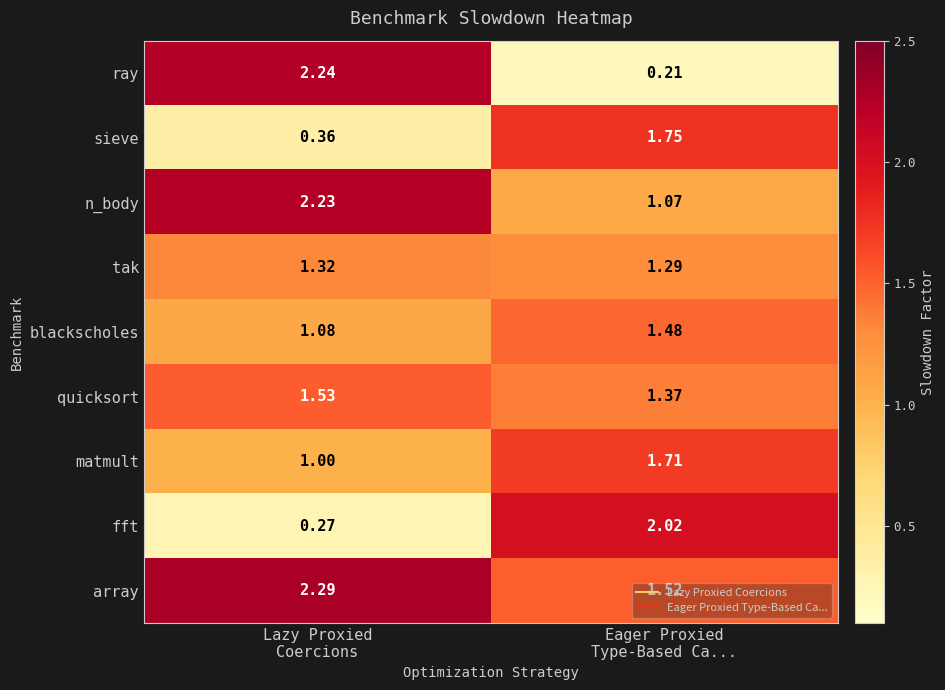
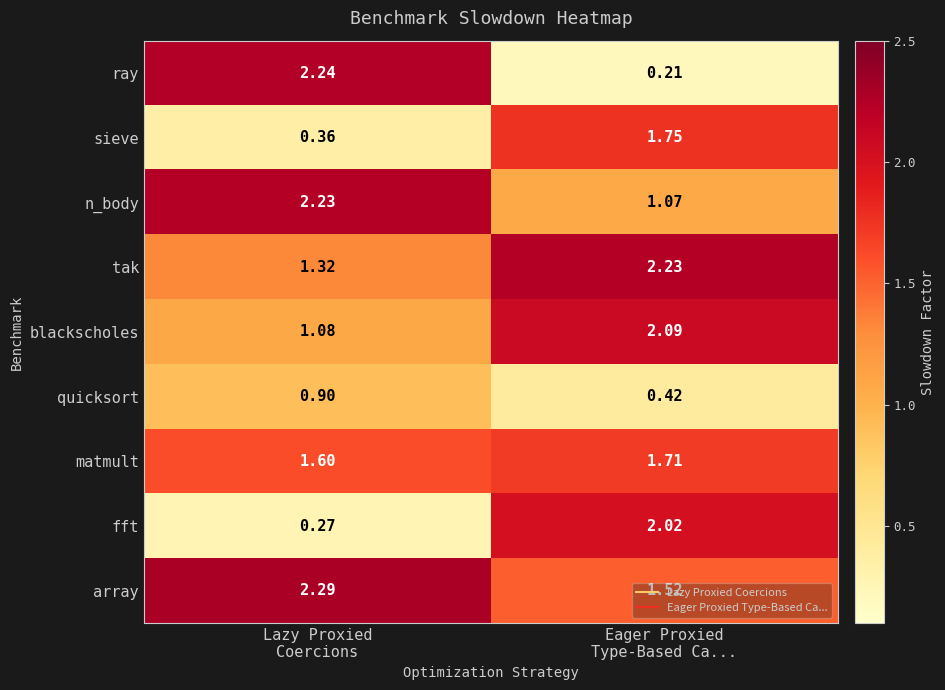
tak, Eager Proxied Type-Based Ca...: 1.29 -> 2.23
blackscholes, Eager Proxied Type-Based Ca...: 1.48 -> 2.09
quicksort, Lazy Proxied Coercions: 1.53 -> 0.90
quicksort, Eager Proxied Type-Based Ca...: 1.37 -> 0.42
matmult, Lazy Proxied Coercions: 1.00 -> 1.60
